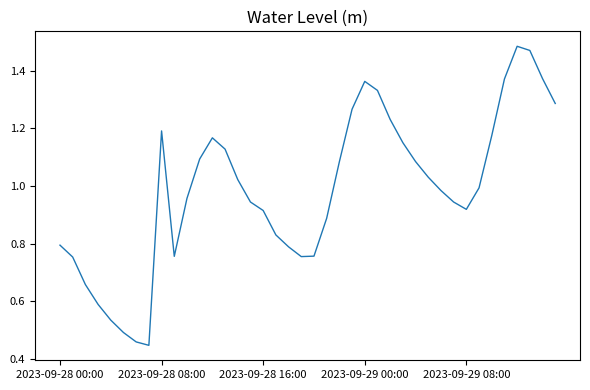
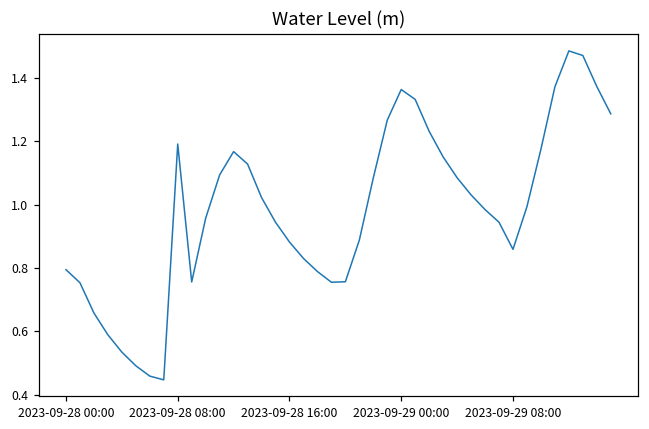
2023-09-28 16:00: 0.91 -> 0.88
2023-09-29 08:00: 0.92 -> 0.86
